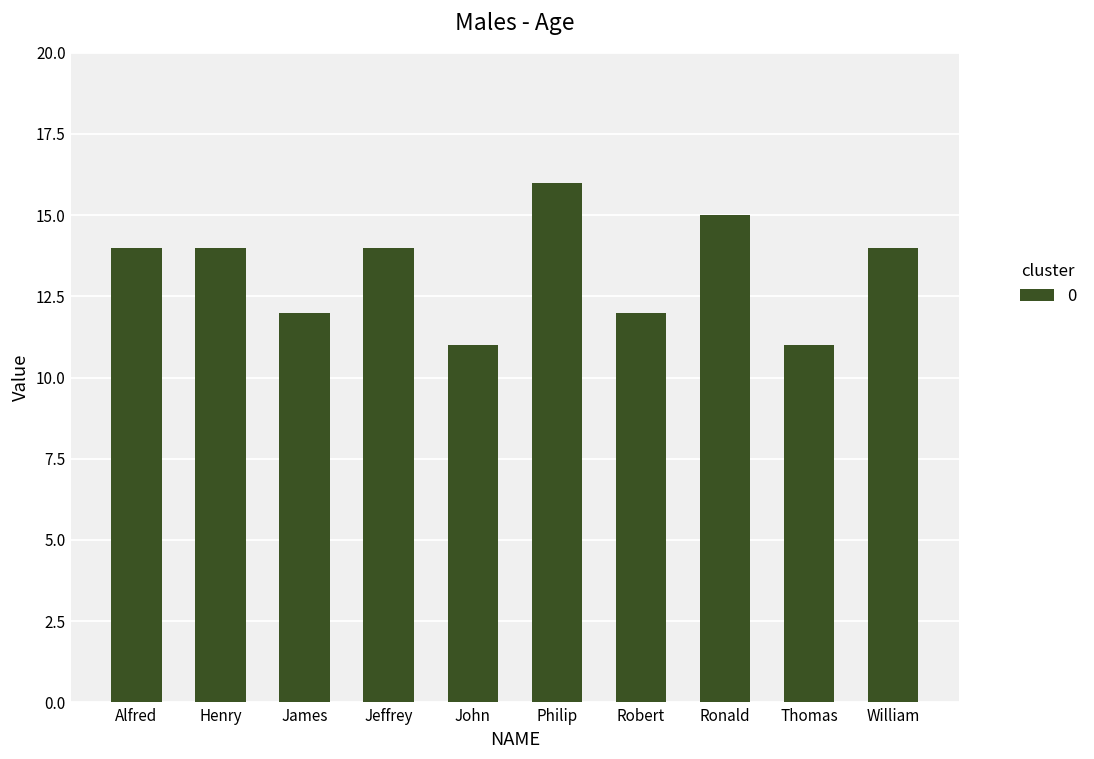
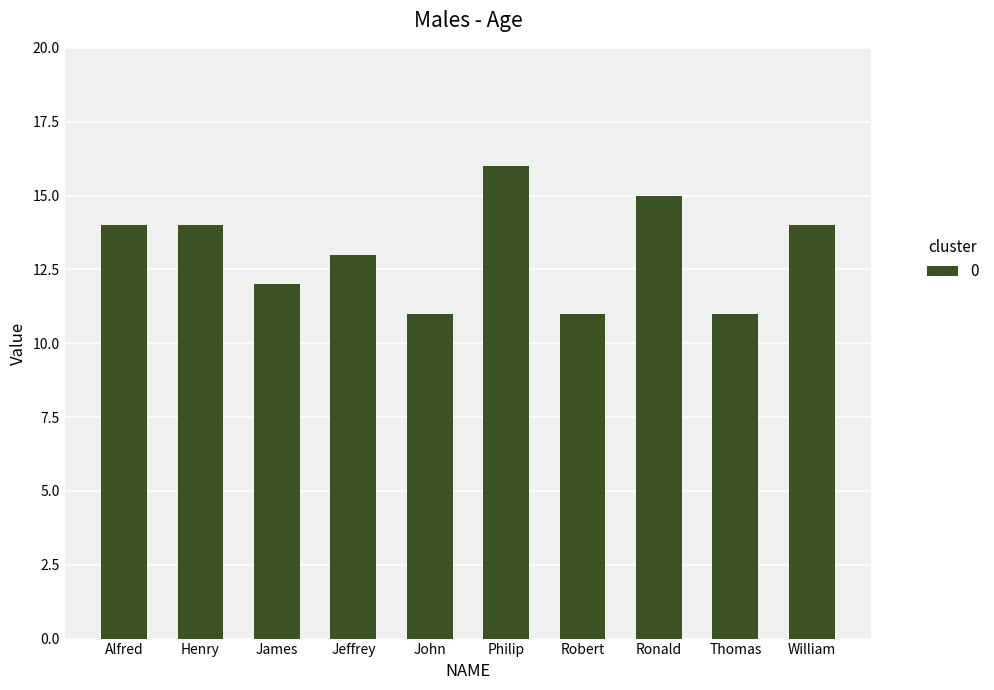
Jeffrey: 14 -> 13
Robert: 12 -> 11
